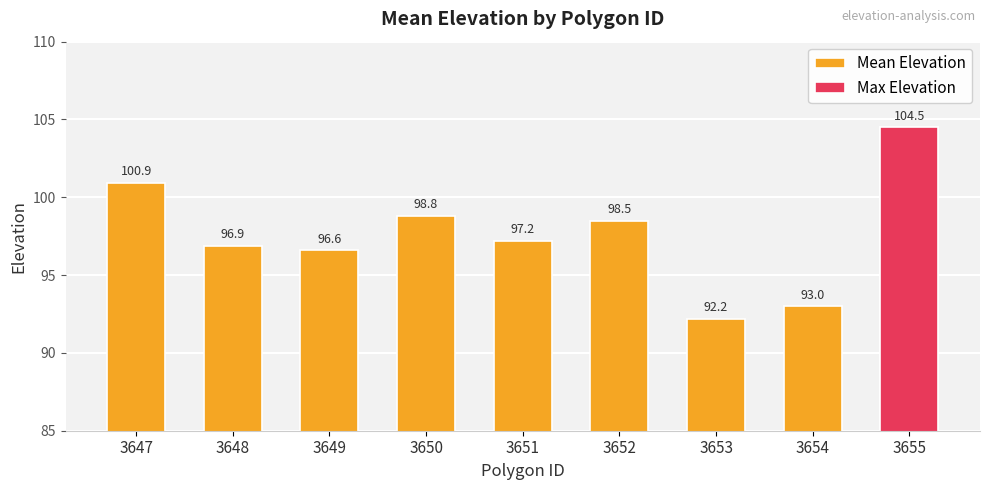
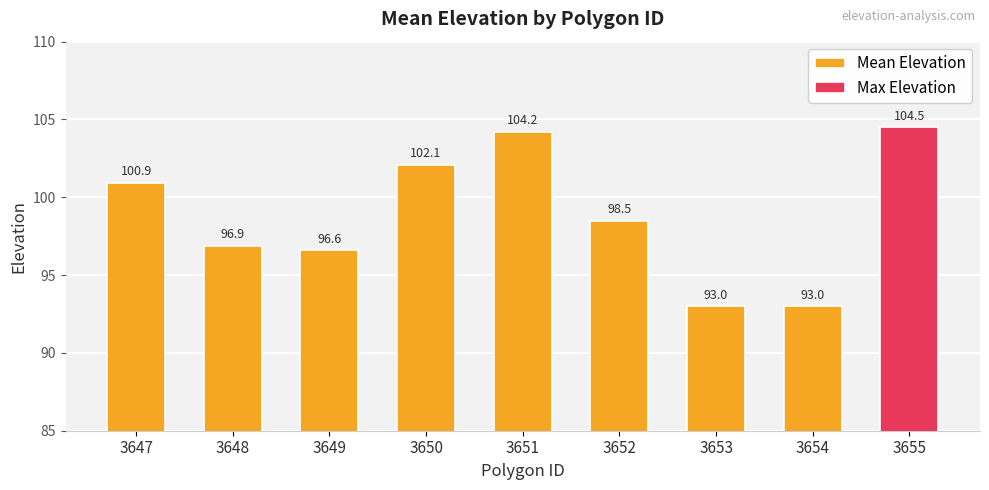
Mean Elevation, 3650: 98.8 -> 102.1
Mean Elevation, 3651: 97.2 -> 104.2
Mean Elevation, 3653: 92.2 -> 93.0
